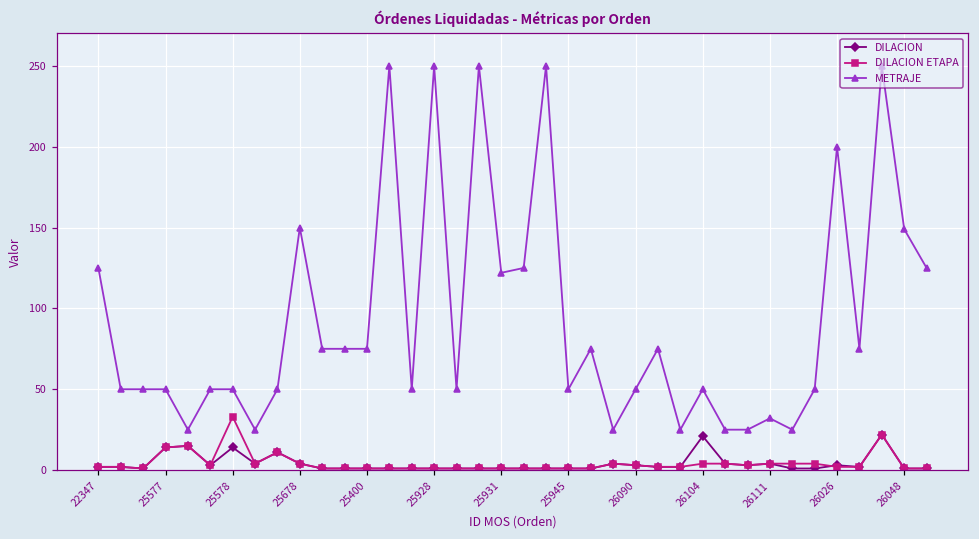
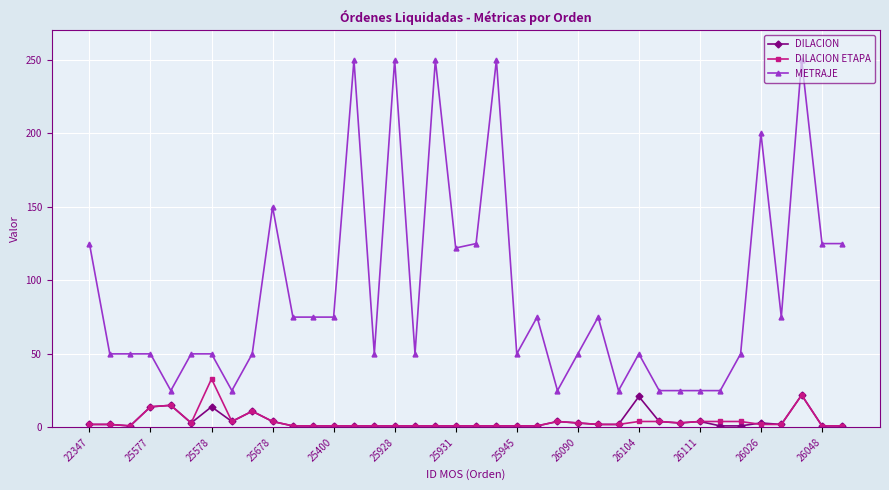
METRAJE, 26111: 32 -> 25
METRAJE, 26048: 149 -> 125
